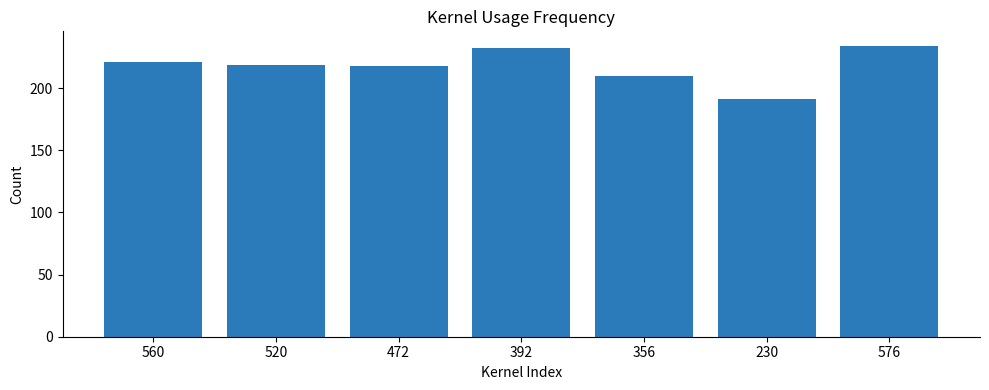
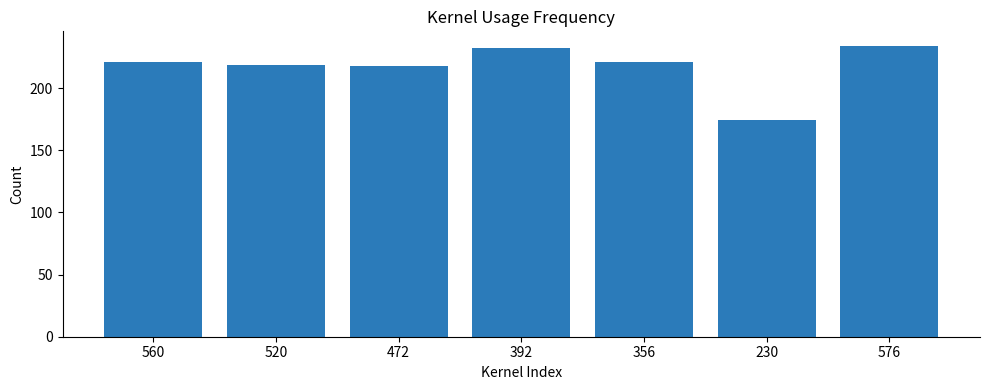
356: 210 -> 221
230: 191 -> 174
